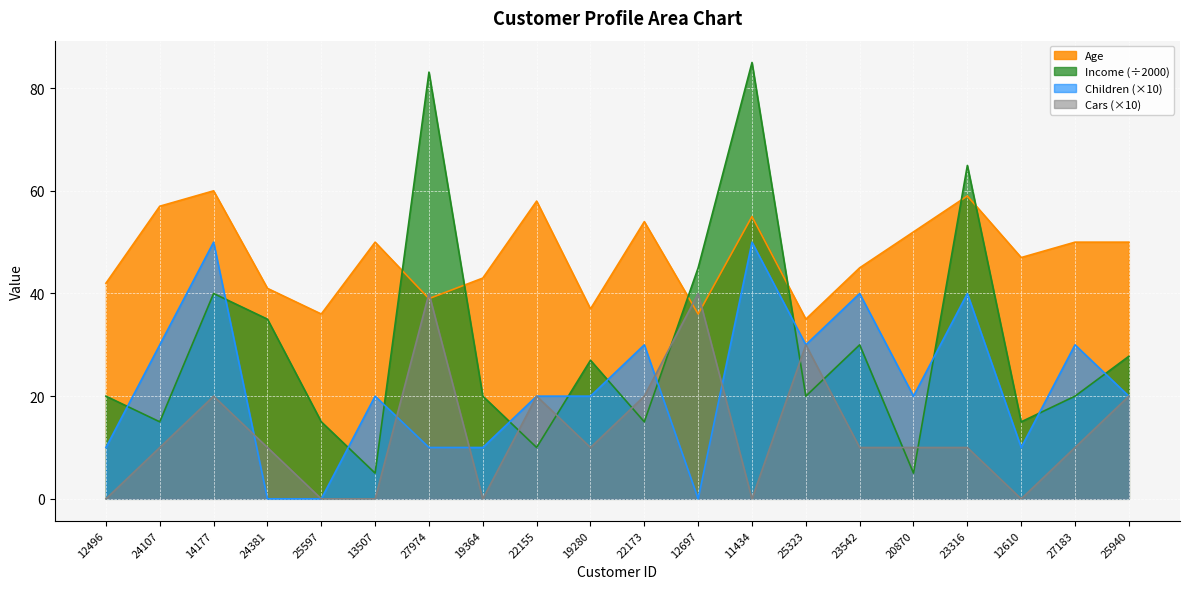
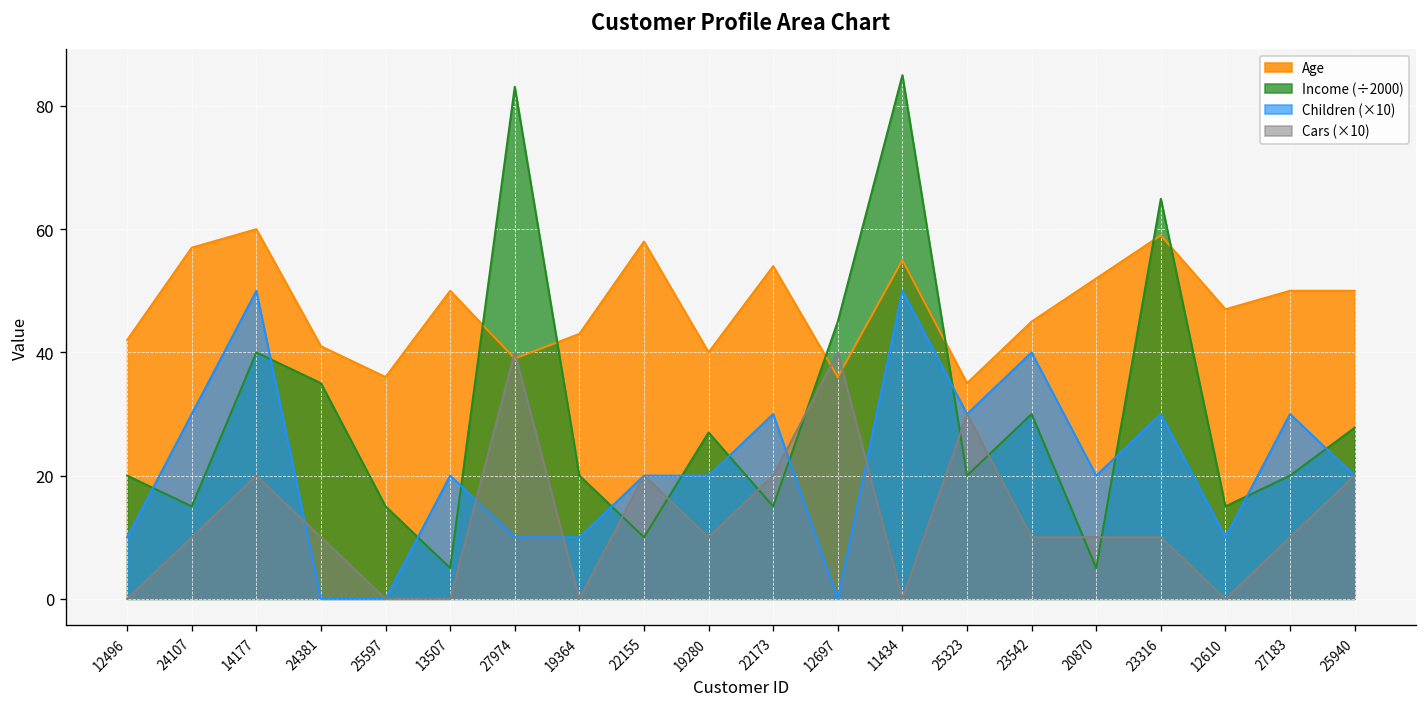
Age, 19280: 37 -> 40
Children (×10), 23316: 40 -> 30
